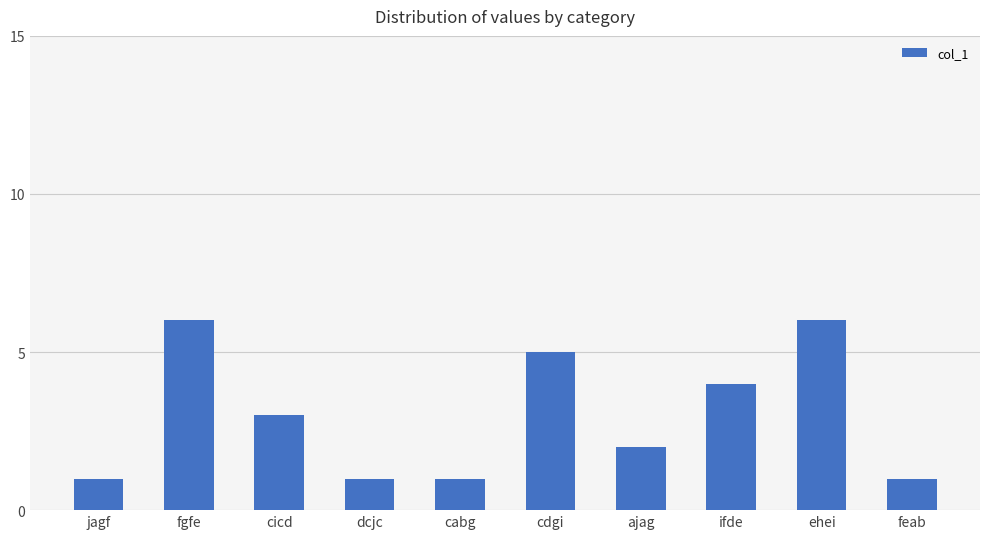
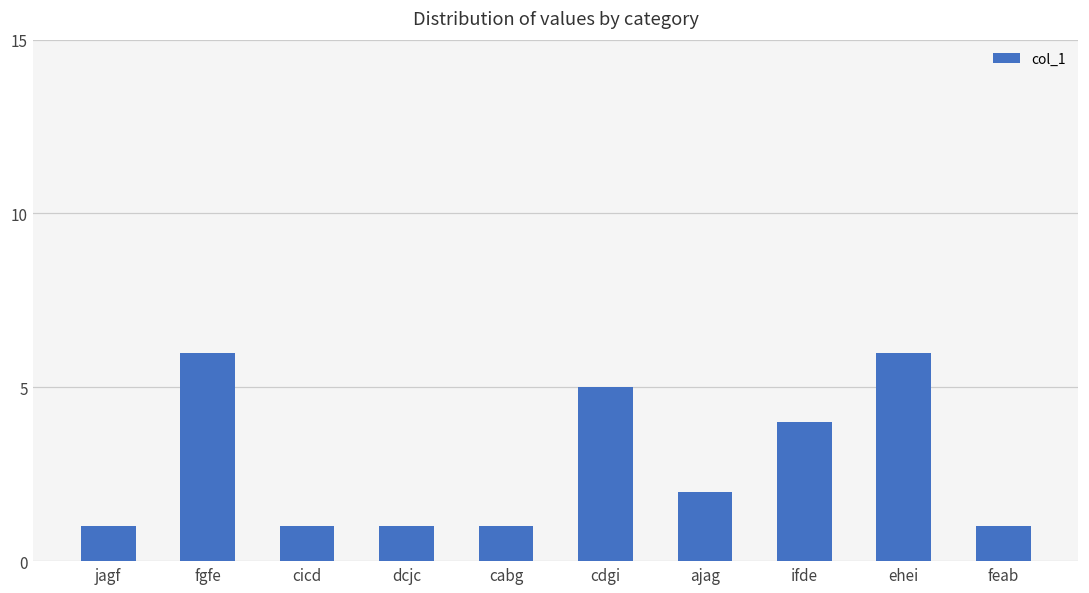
cicd: 3 -> 1
